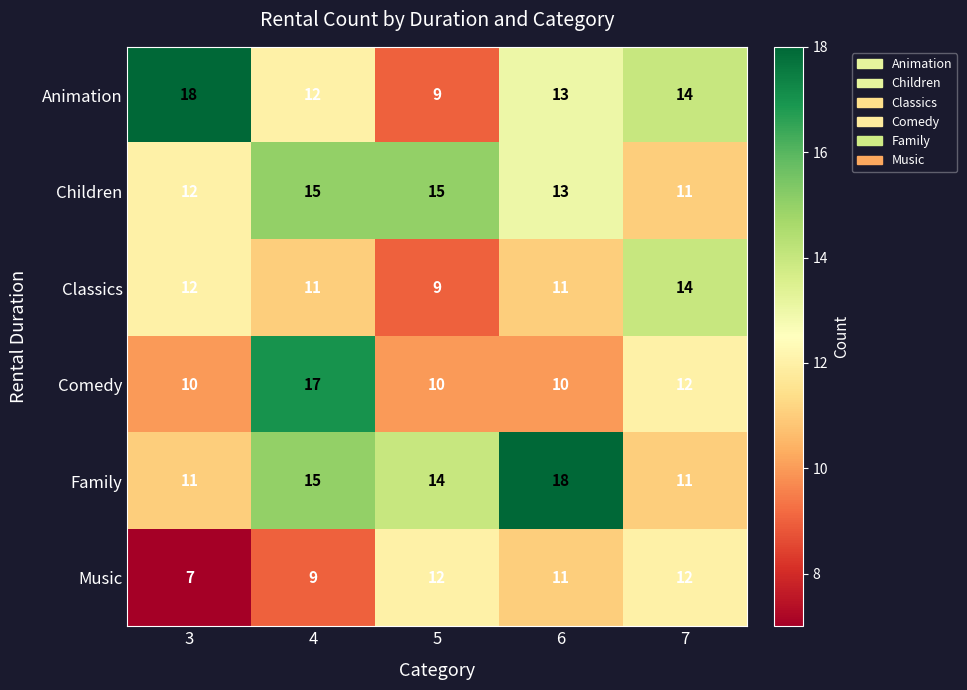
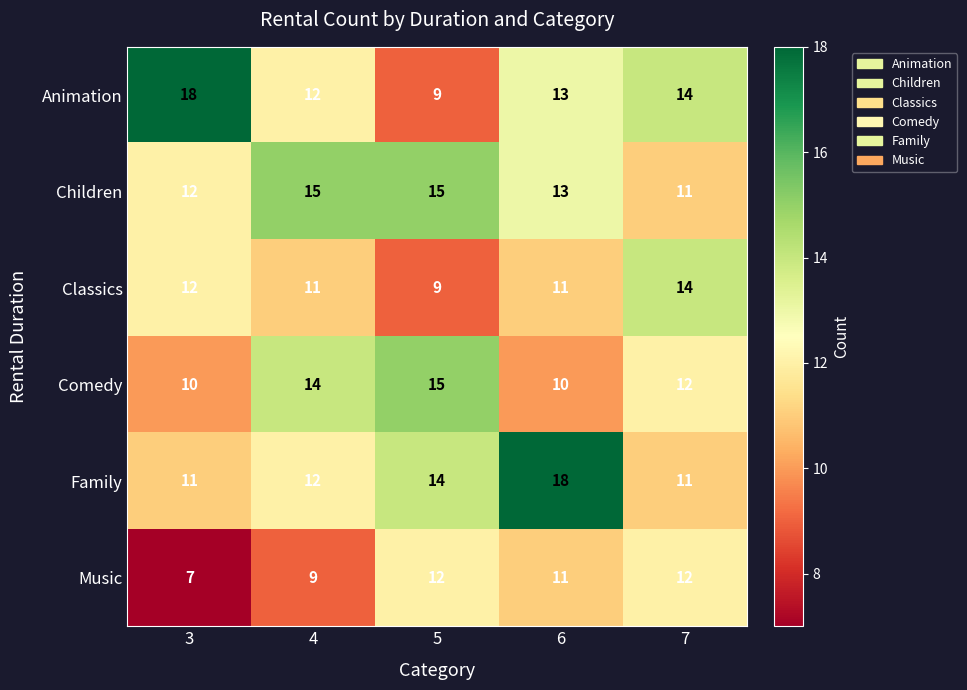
Comedy, 4: 17 -> 14
Comedy, 5: 10 -> 15
Family, 4: 15 -> 12
